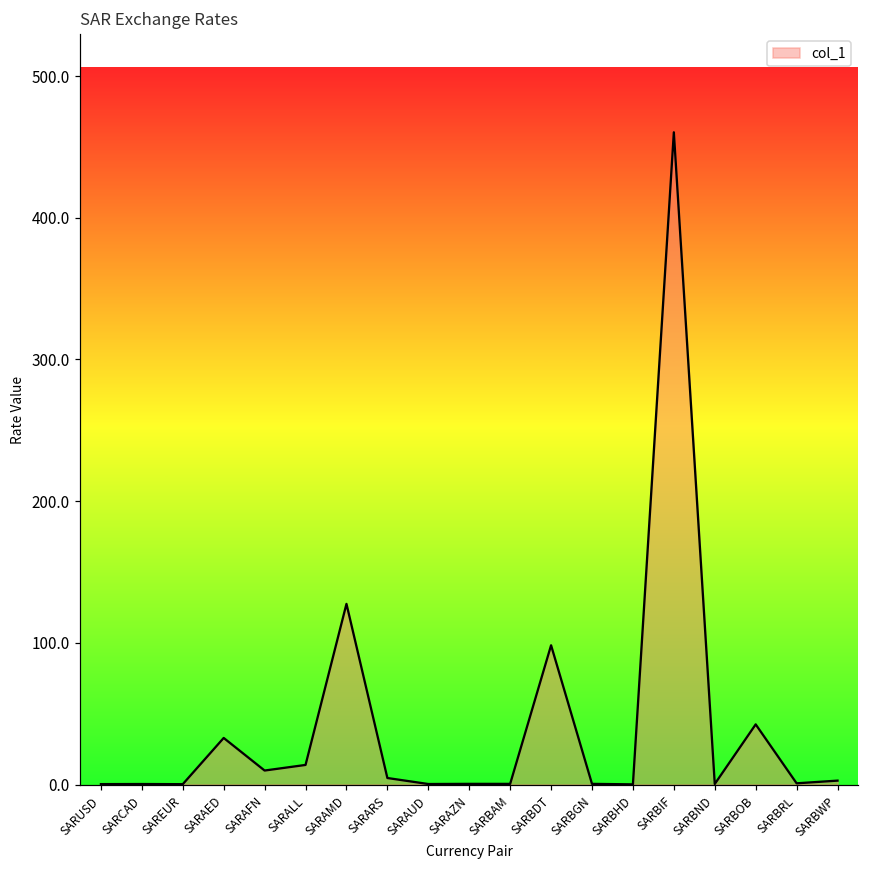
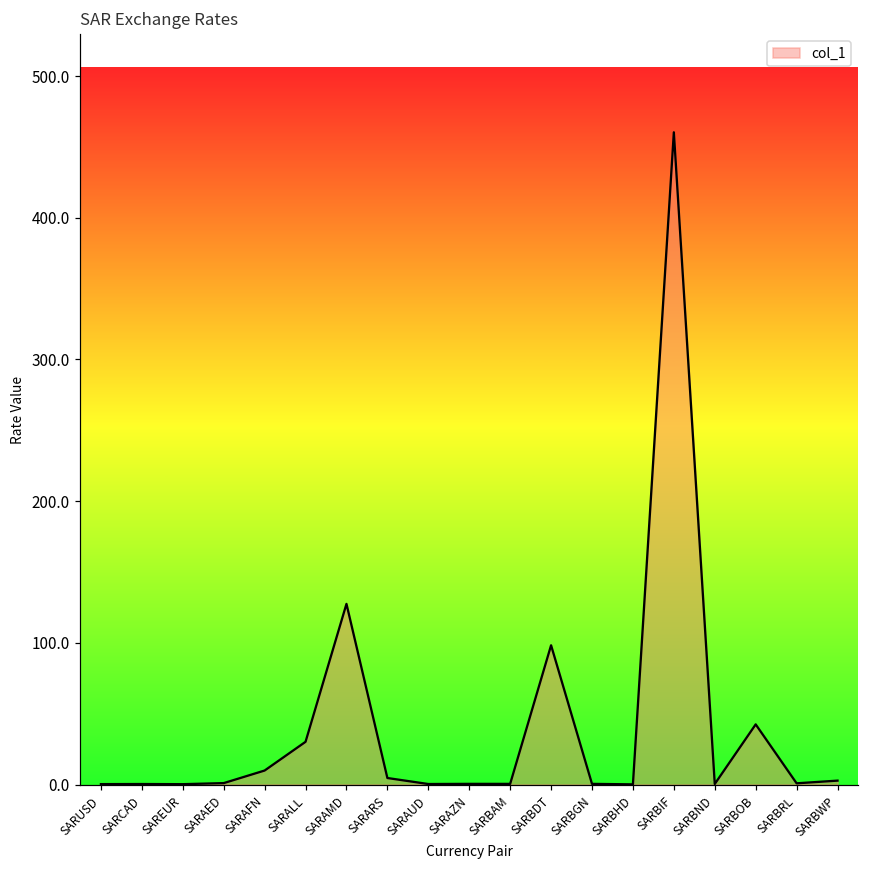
SARAED: 33 -> 1
SARALL: 14 -> 30
